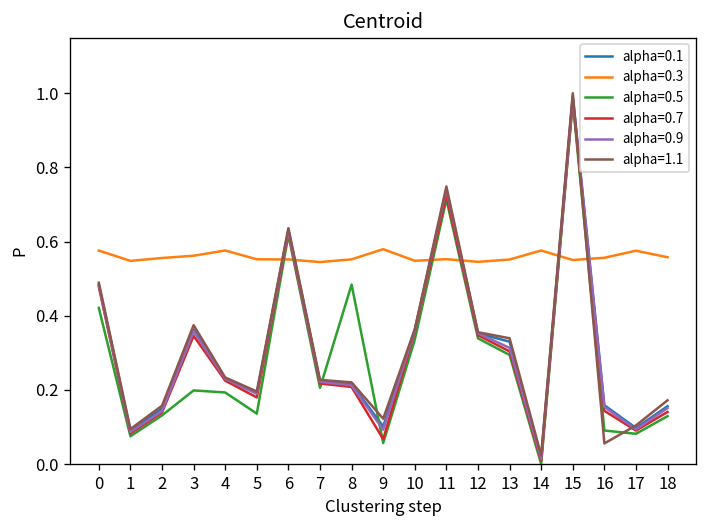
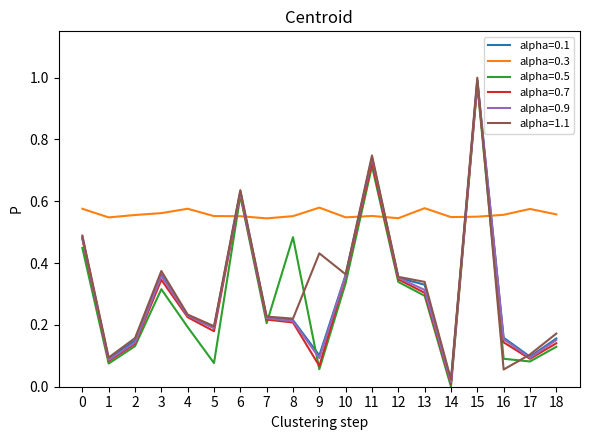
alpha=0.5, 0: 0.42 -> 0.45
alpha=0.5, 3: 0.20 -> 0.32
alpha=0.5, 5: 0.14 -> 0.08
alpha=1.1, 9: 0.12 -> 0.43
alpha=0.3, 13: 0.55 -> 0.58
alpha=0.3, 14: 0.58 -> 0.55
